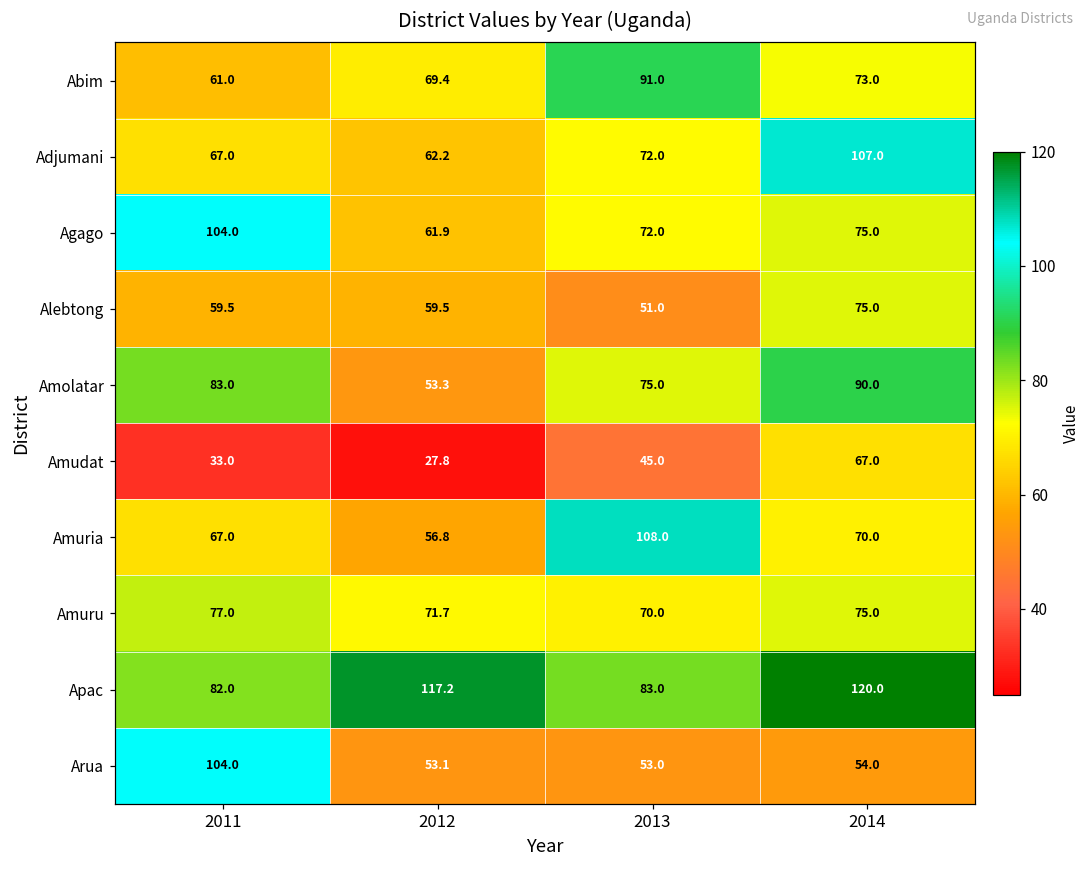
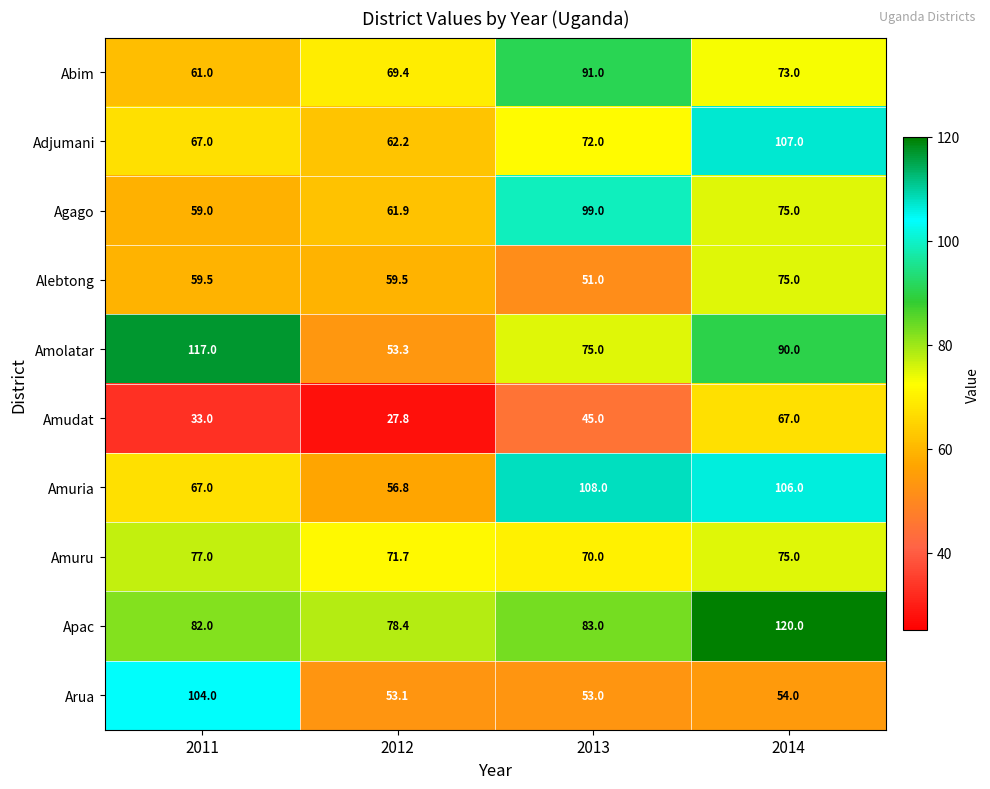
Agago, 2011: 104.0 -> 59.0
Agago, 2013: 72.0 -> 99.0
Amolatar, 2011: 83.0 -> 117.0
Amuria, 2014: 70.0 -> 106.0
Apac, 2012: 117.2 -> 78.4
